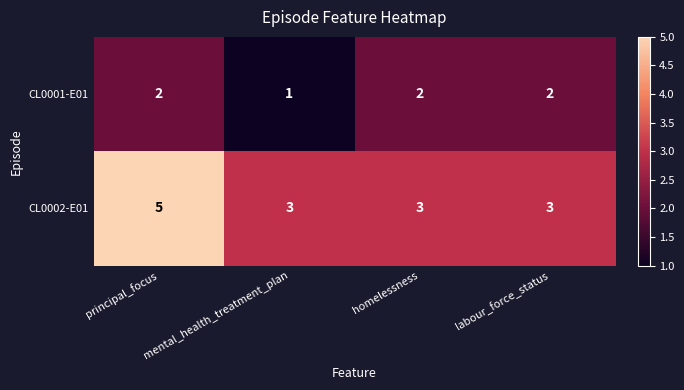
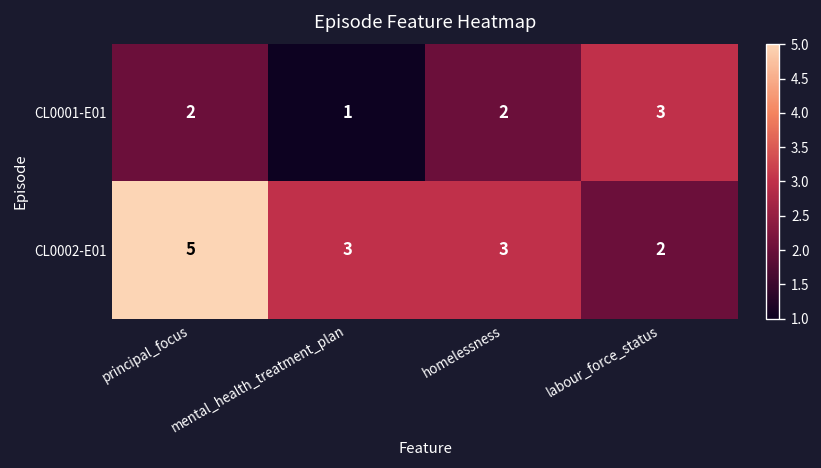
CL0001-E01, labour_force_status: 2 -> 3
CL0002-E01, labour_force_status: 3 -> 2
